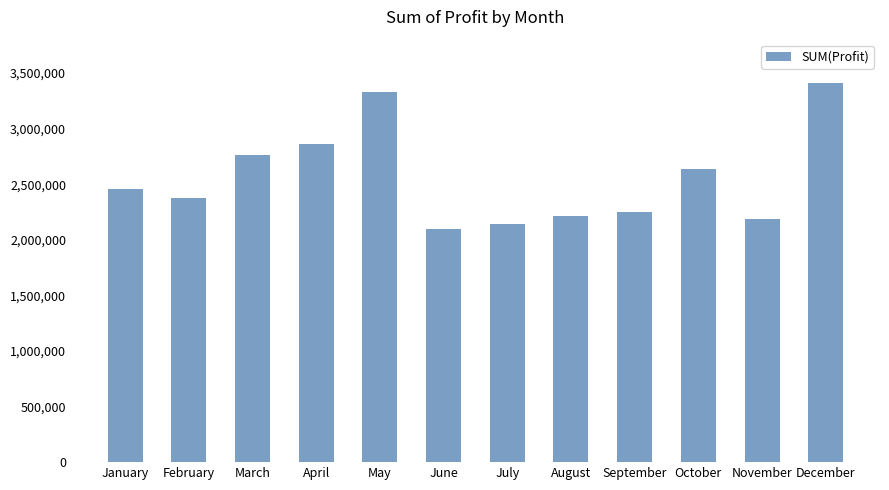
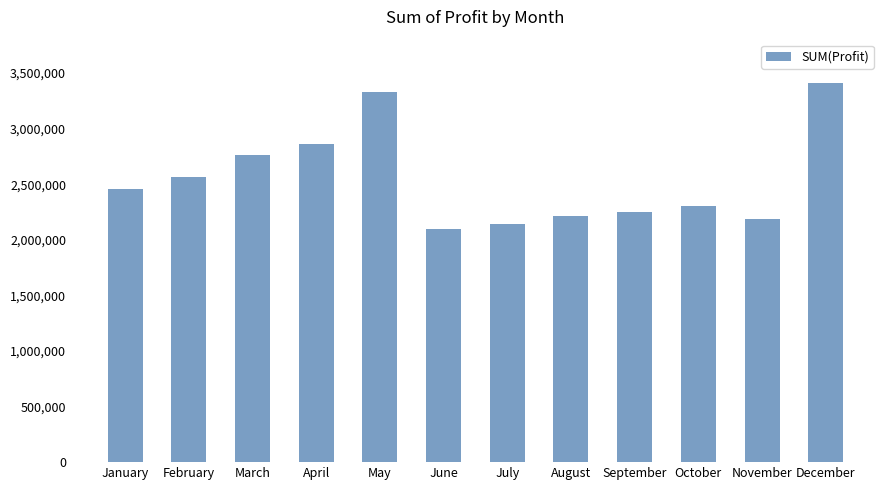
February: 2,380,000 -> 2,560,000
October: 2,640,000 -> 2,300,000
